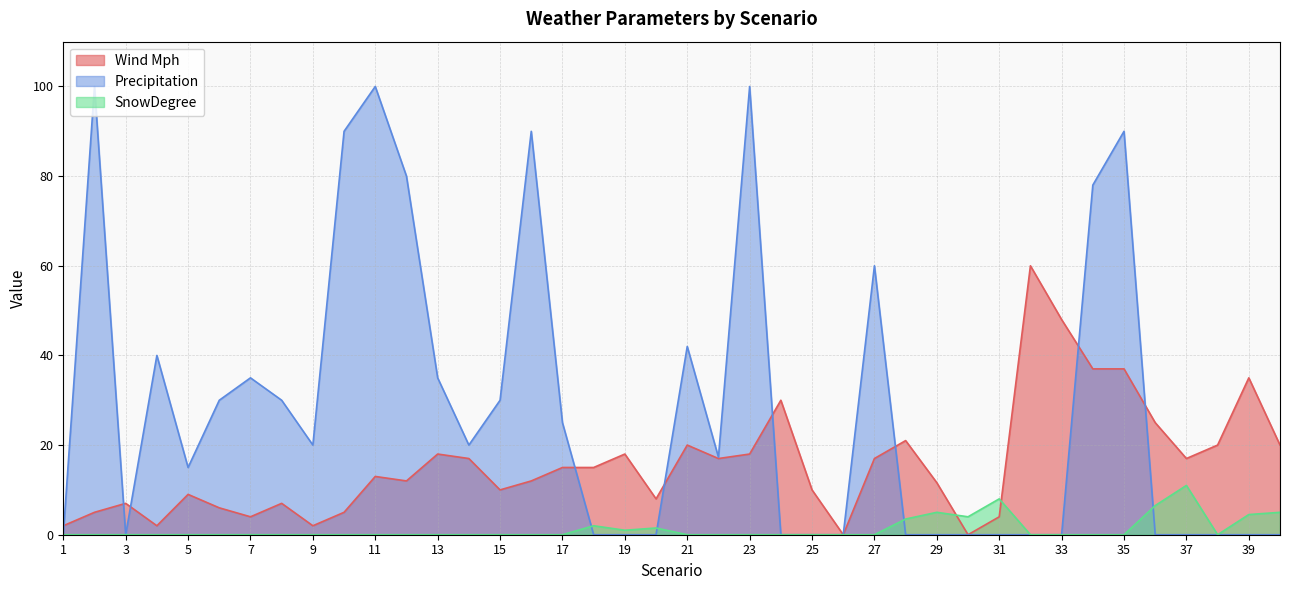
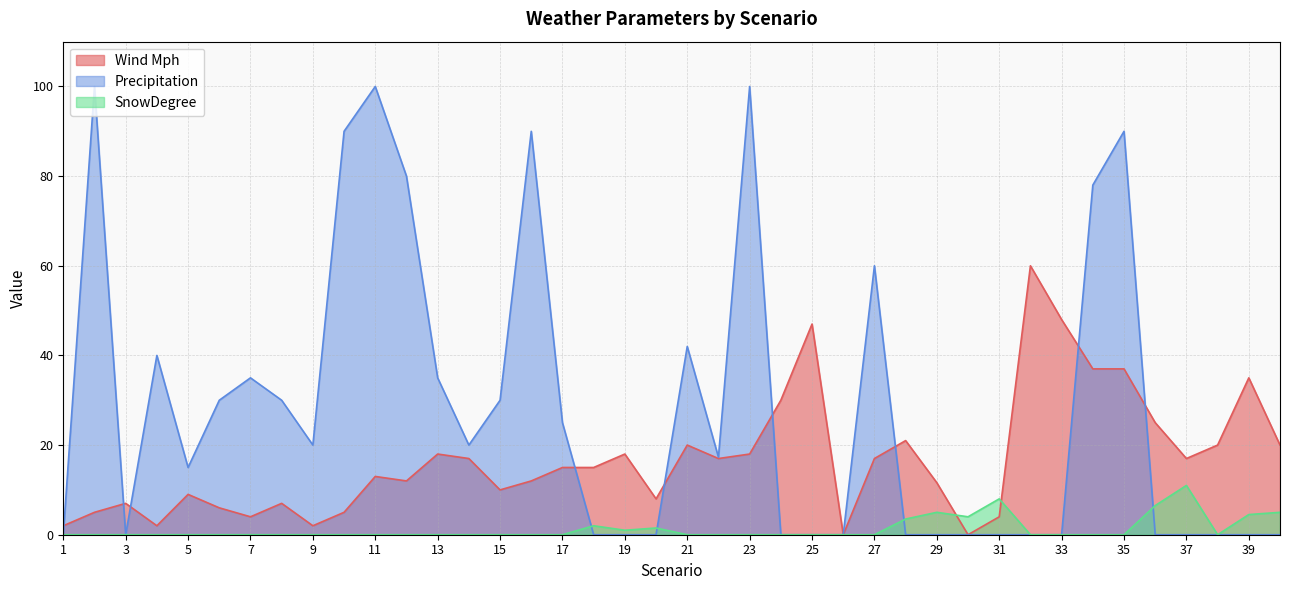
Wind Mph, 25: 10 -> 47
